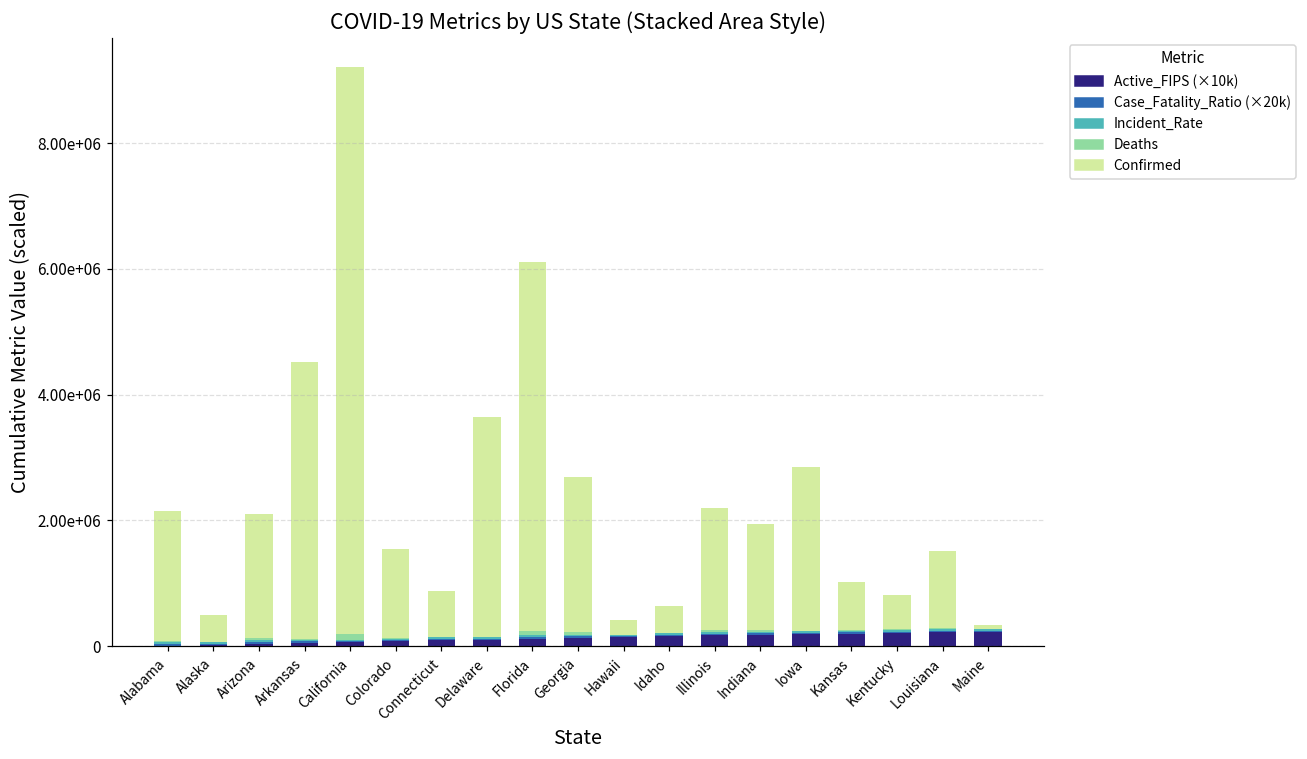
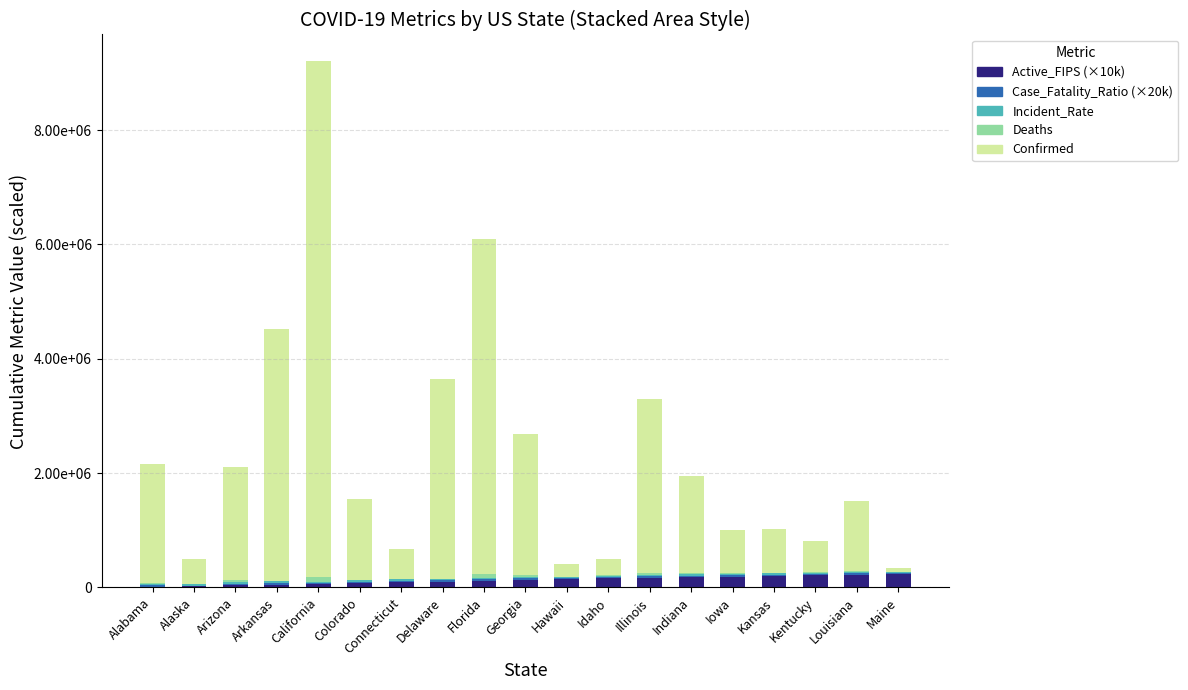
Confirmed, Connecticut: 700000 -> 500000
Confirmed, Idaho: 400000 -> 300000
Confirmed, Illinois: 1900000 -> 3000000
Confirmed, Iowa: 2600000 -> 800000
